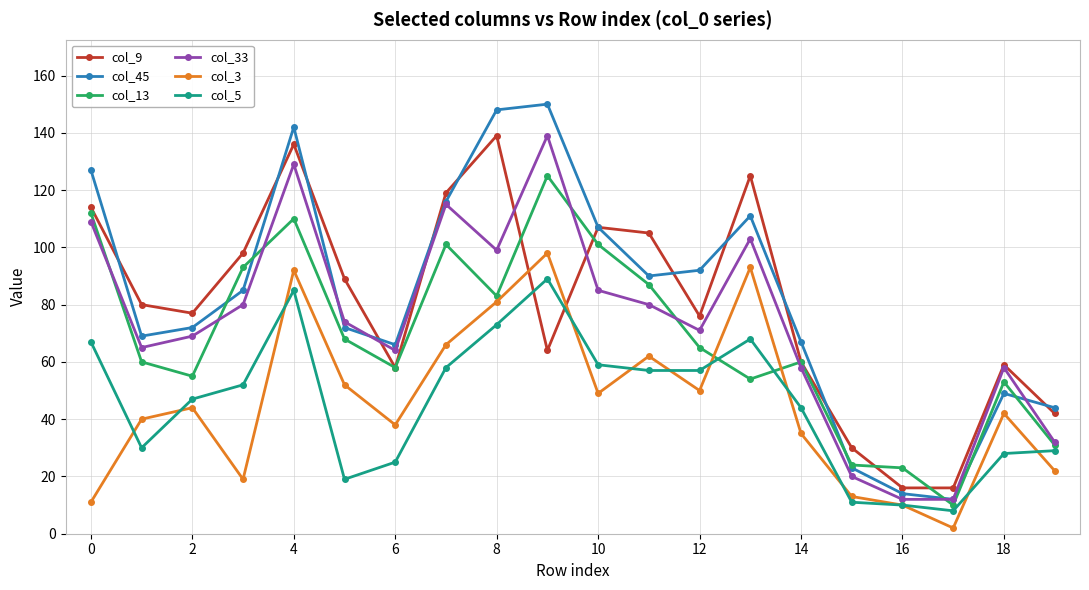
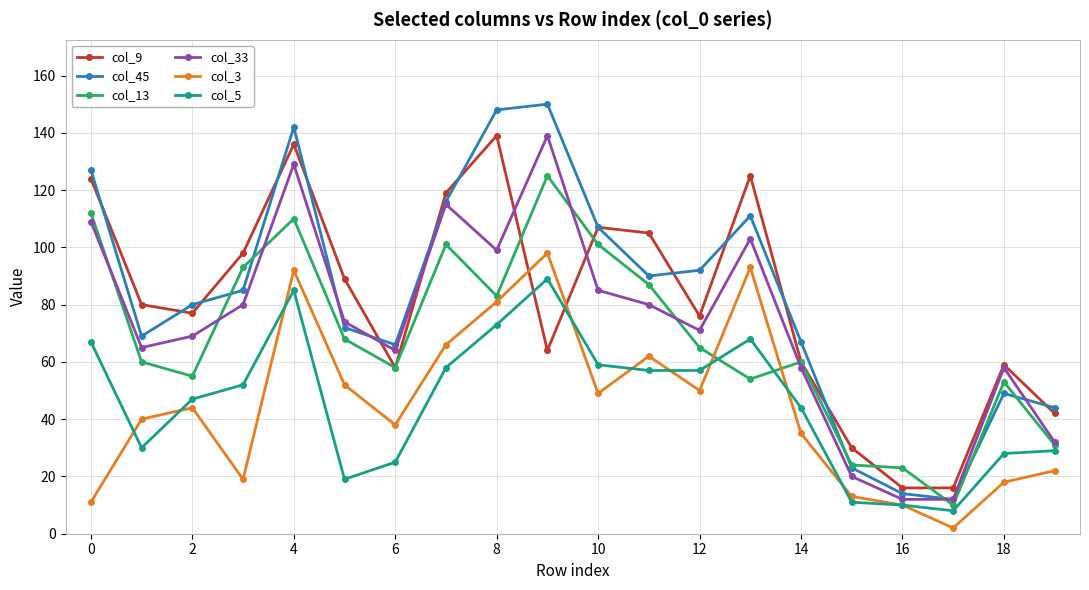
col_9, 0: 114 -> 124
col_45, 2: 72 -> 80
col_3, 18: 42 -> 18
